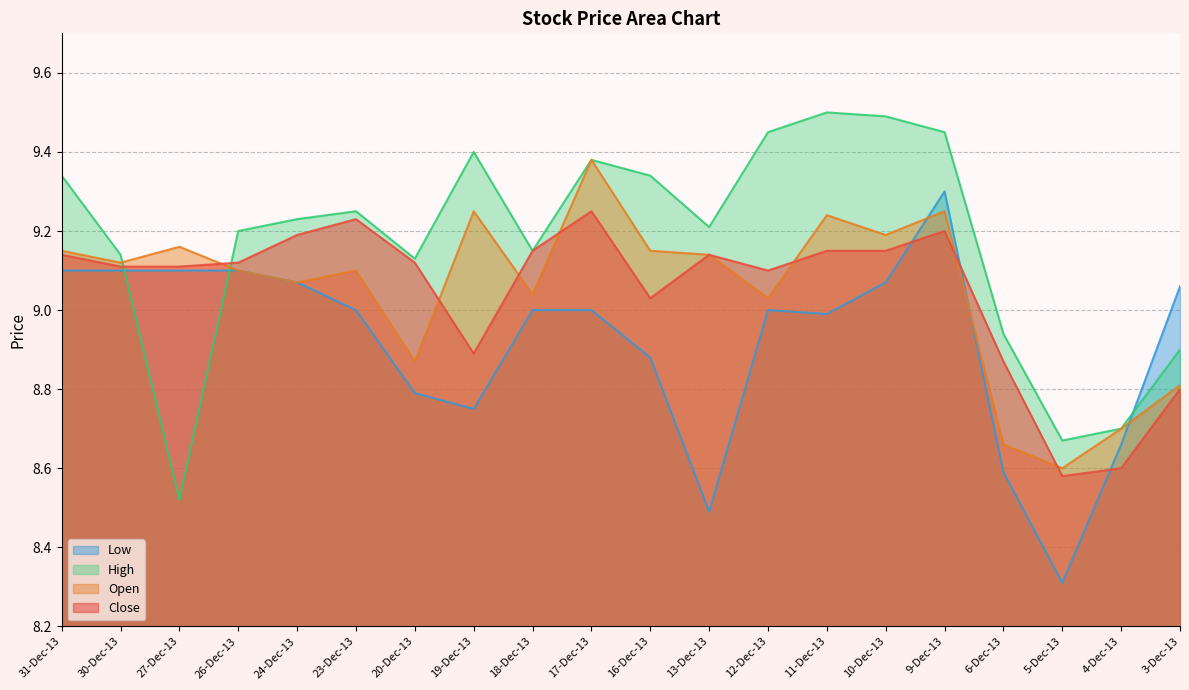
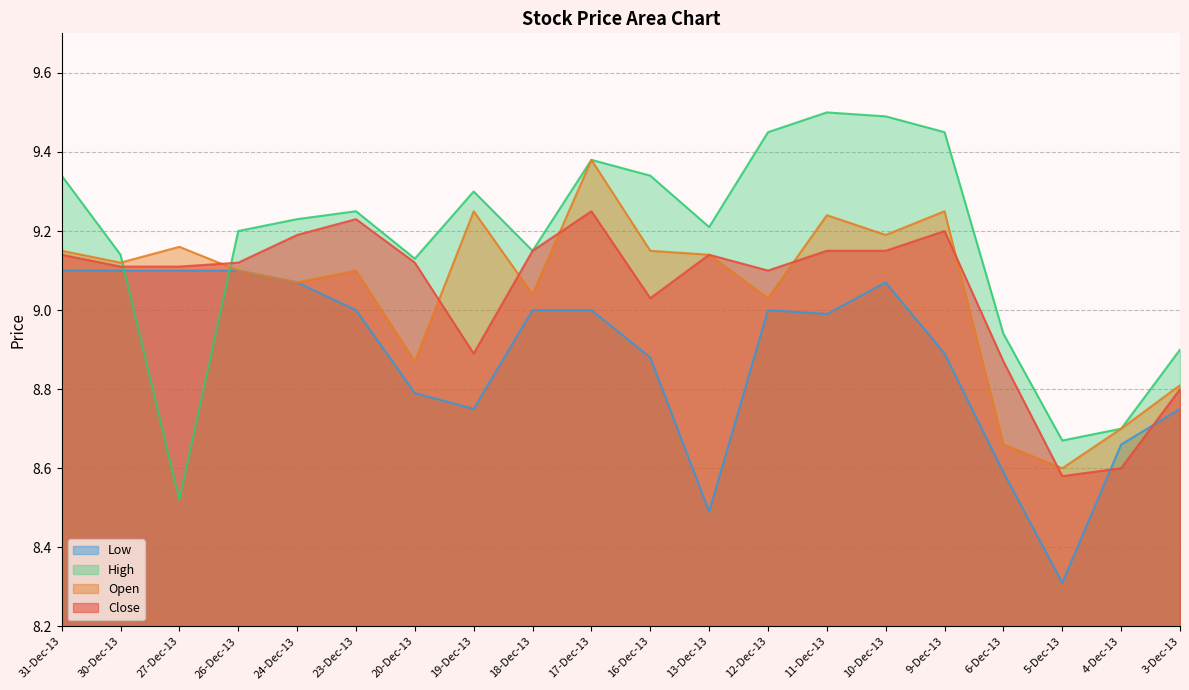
High, 19-Dec-13: 9.4 -> 9.3
Low, 9-Dec-13: 9.30 -> 8.89
Low, 3-Dec-13: 9.06 -> 8.75
